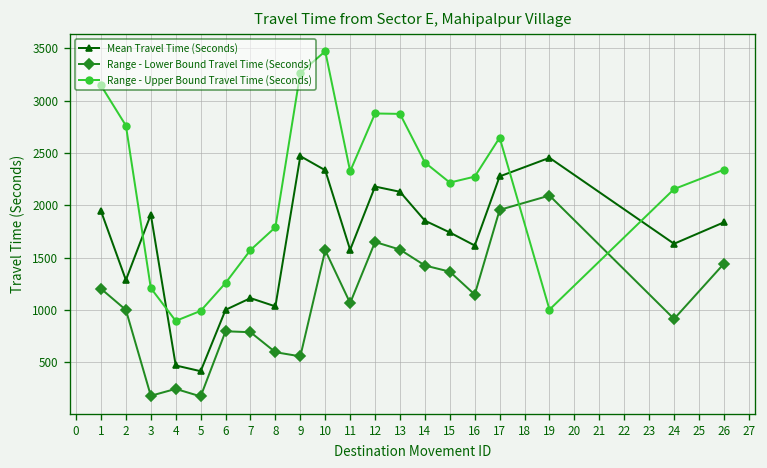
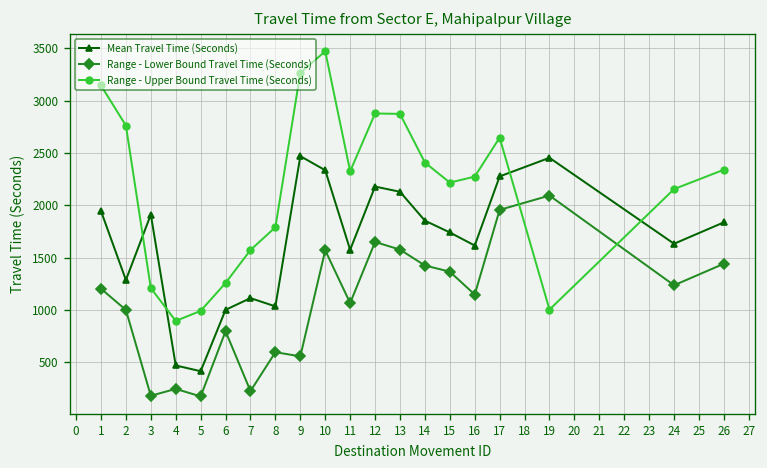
Range - Lower Bound Travel Time (Seconds), 7: 800 -> 200
Range - Lower Bound Travel Time (Seconds), 24: 900 -> 1200
